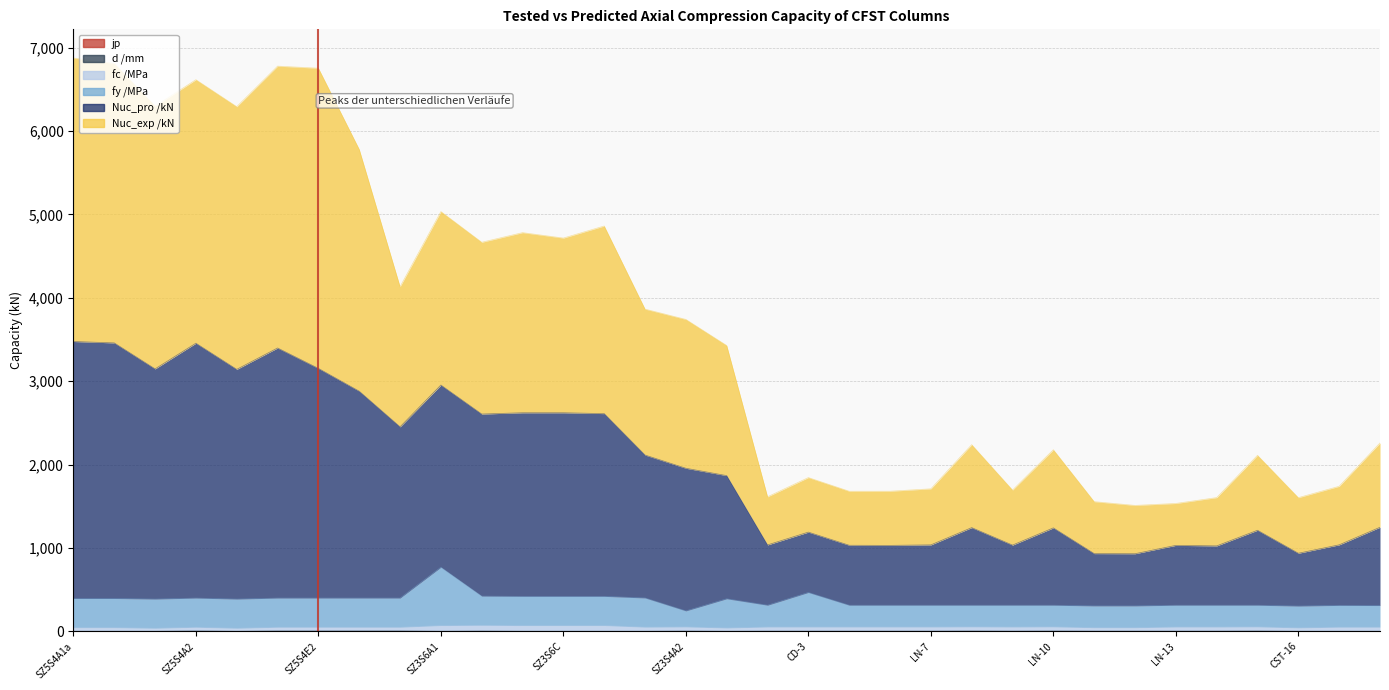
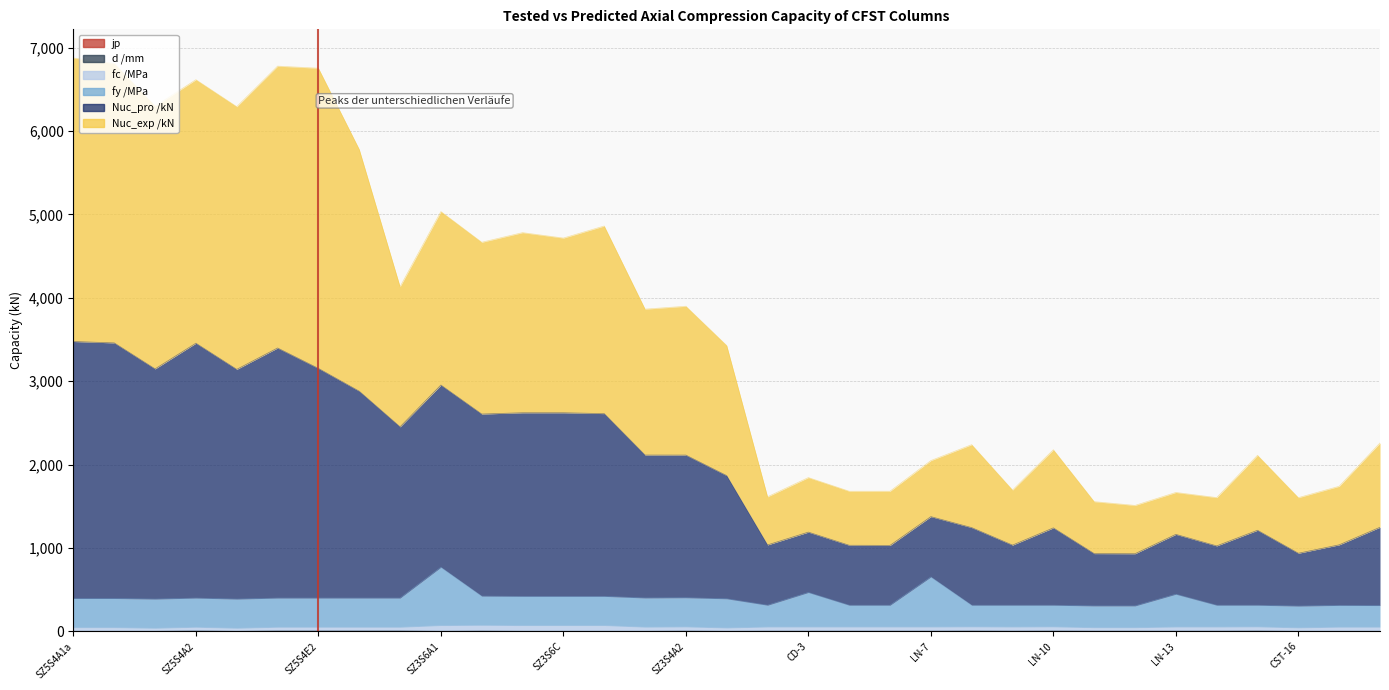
fy /MPa, SZ3S4A2: 200 -> 400
fy /MPa, LN-7: 300 -> 600
fy /MPa, LN-13: 300 -> 400
